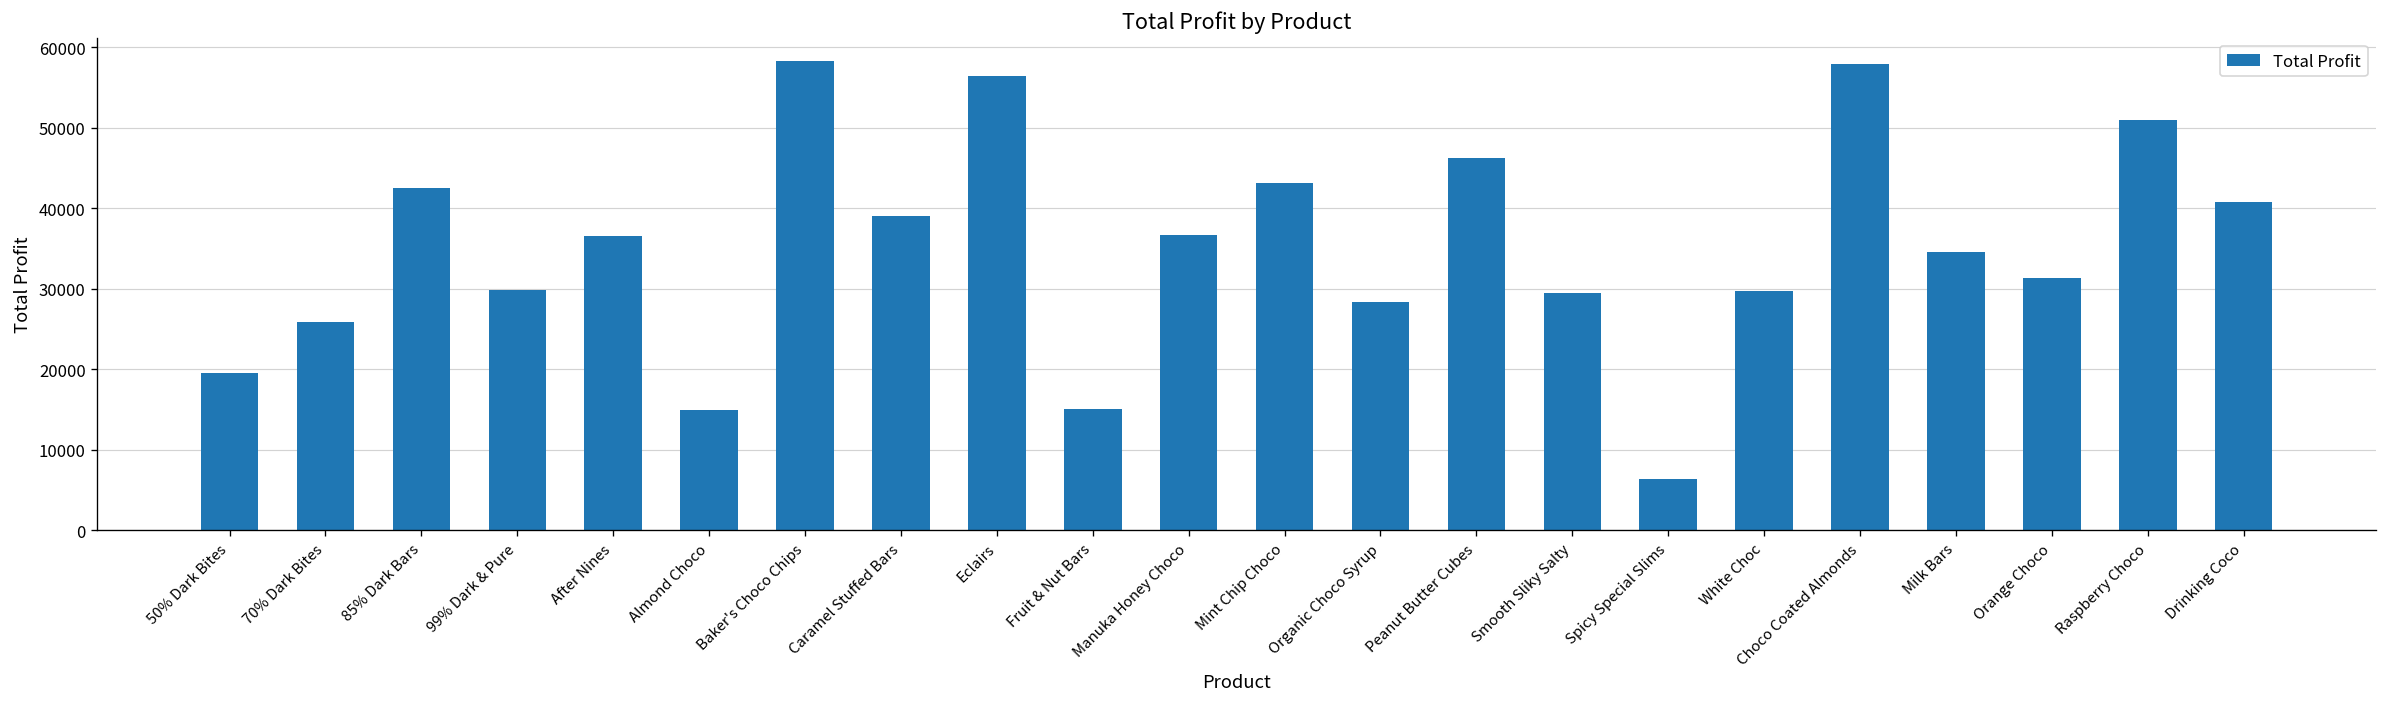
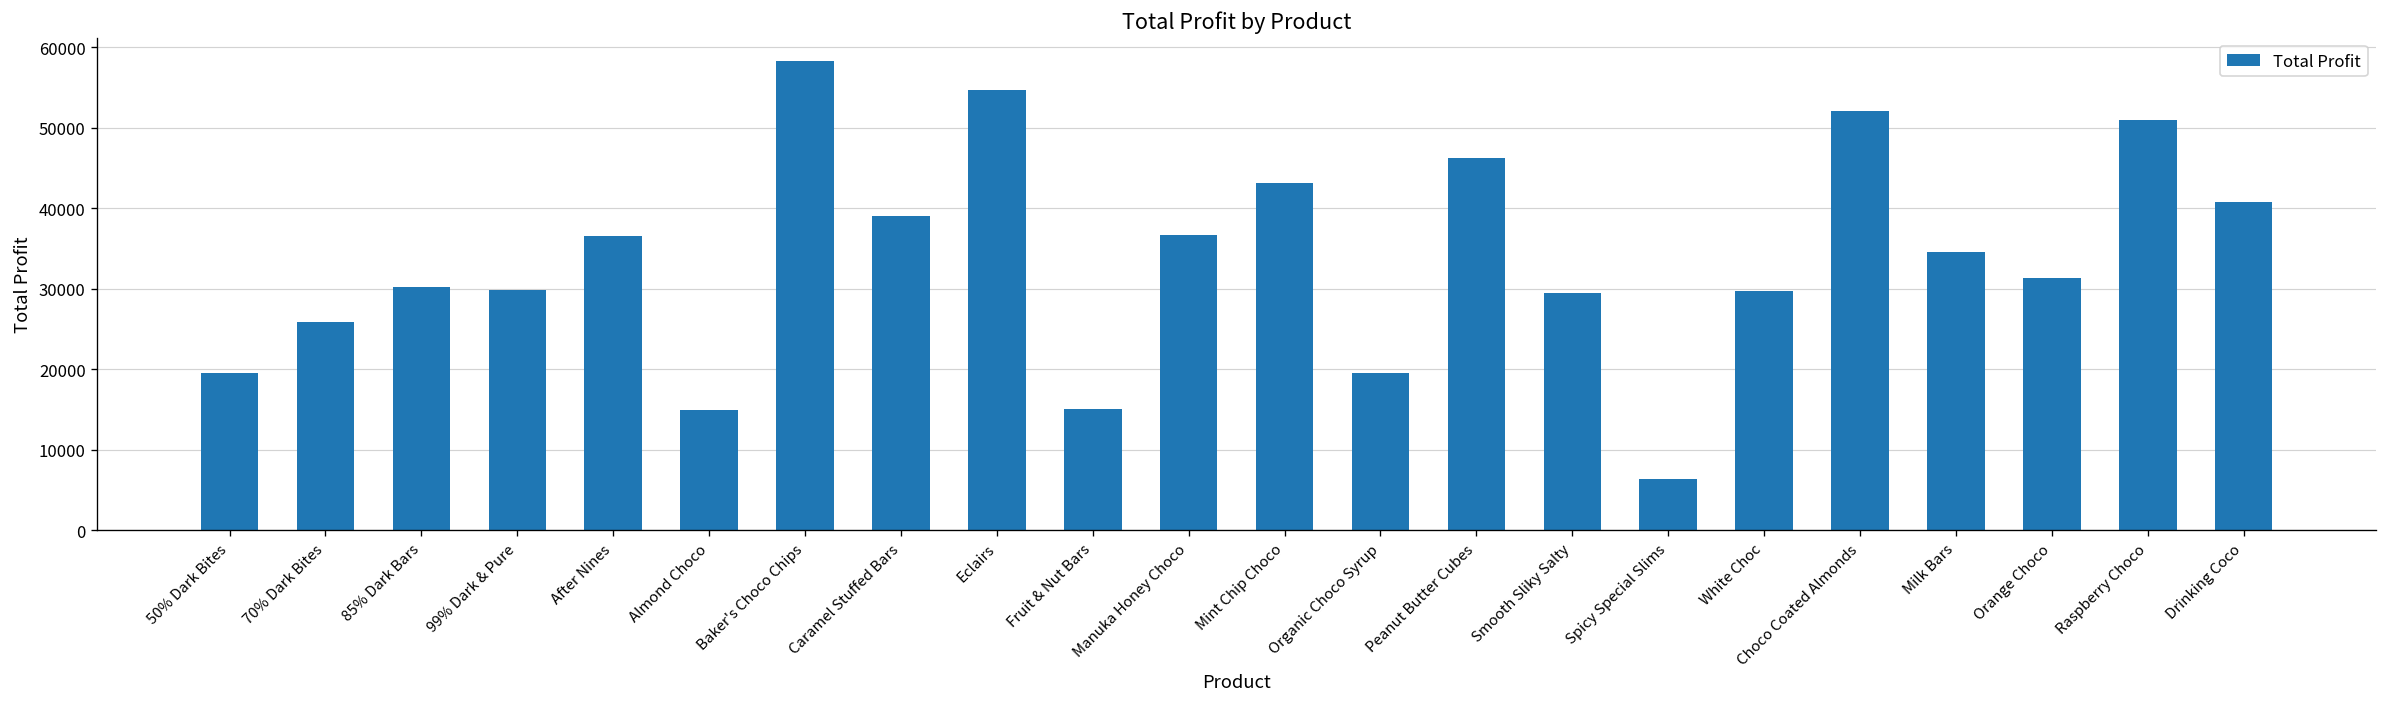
85% Dark Bars: 43000 -> 30000
Eclairs: 56000 -> 55000
Organic Choco Syrup: 28000 -> 20000
Choco Coated Almonds: 58000 -> 52000
